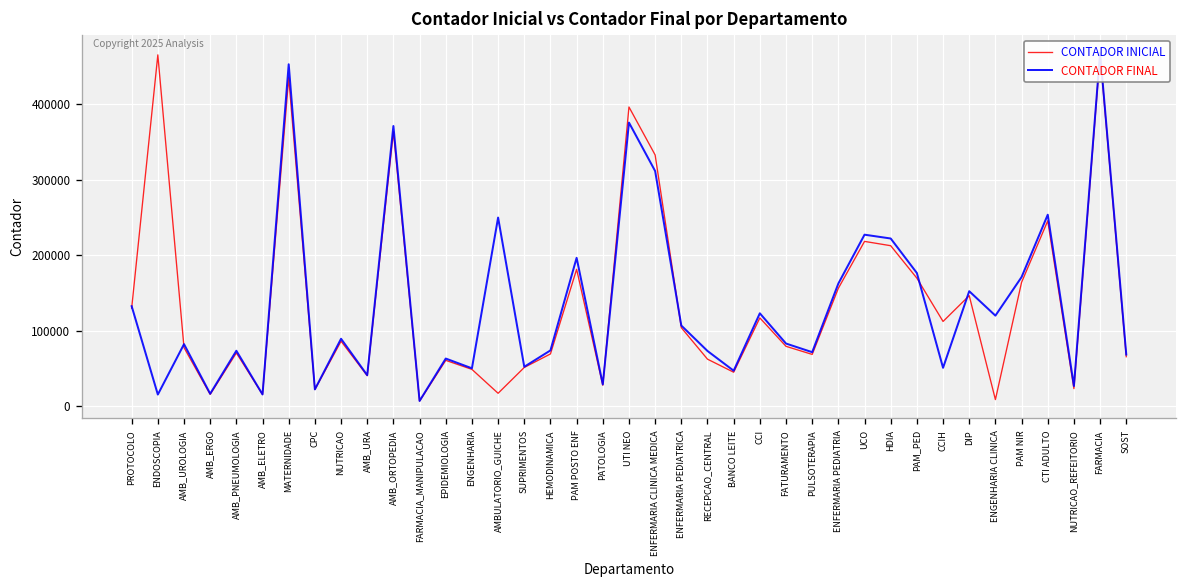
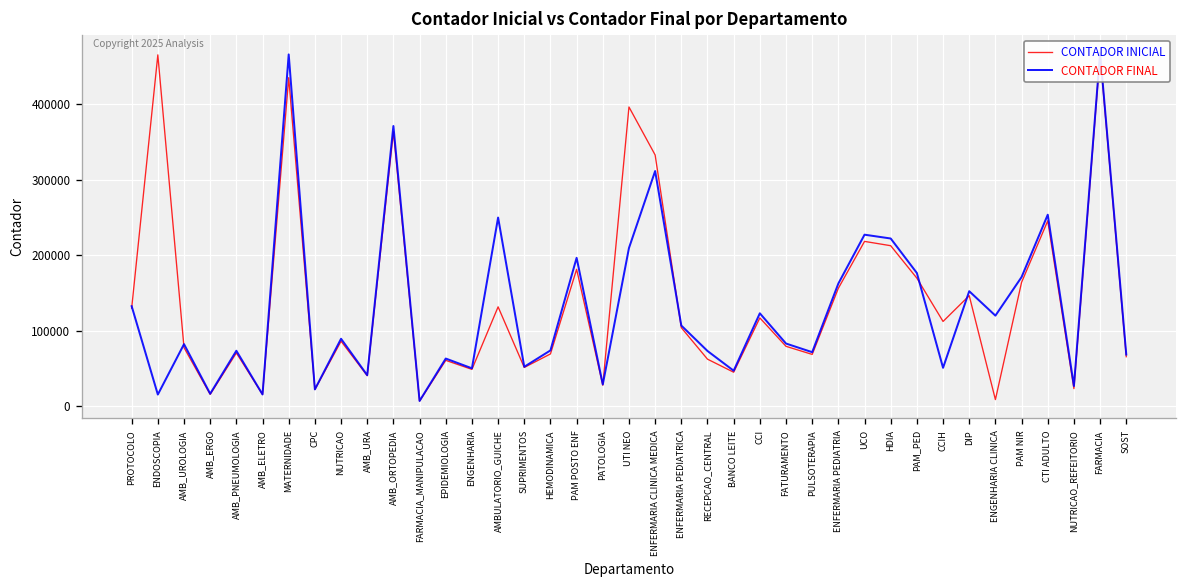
CONTADOR FINAL, MATERNIDADE: 450000 -> 470000
CONTADOR INICIAL, AMBULATORIO_GUICHE: 20000 -> 130000
CONTADOR FINAL, UTI NEO: 380000 -> 210000
